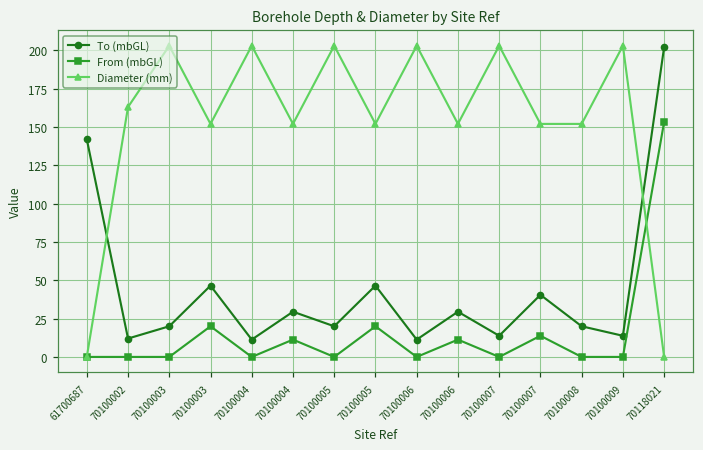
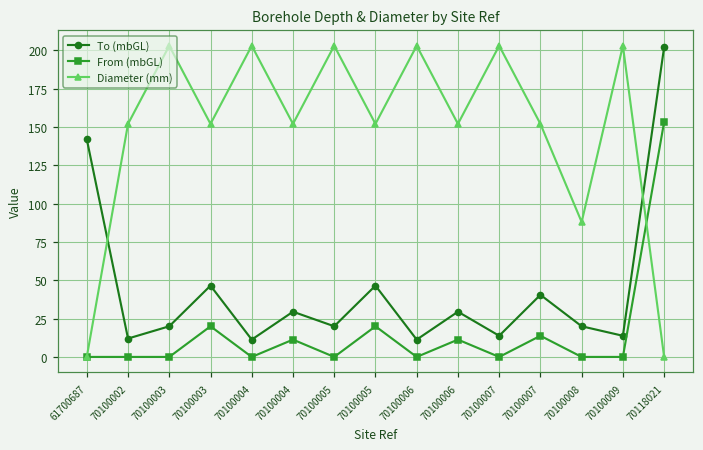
Diameter (mm), 70100002: 163 -> 152
Diameter (mm), 70100008: 152 -> 88
